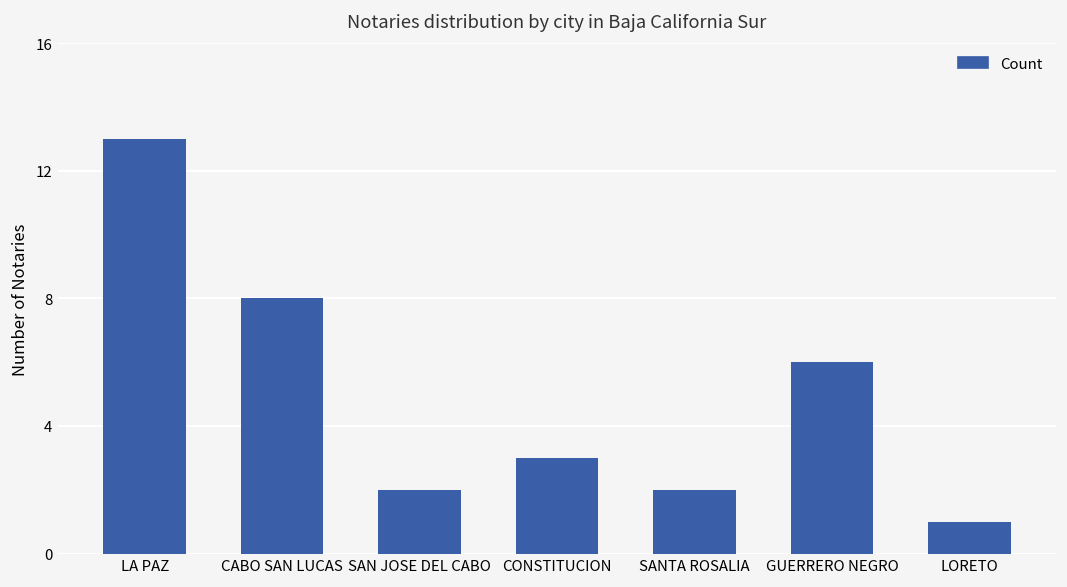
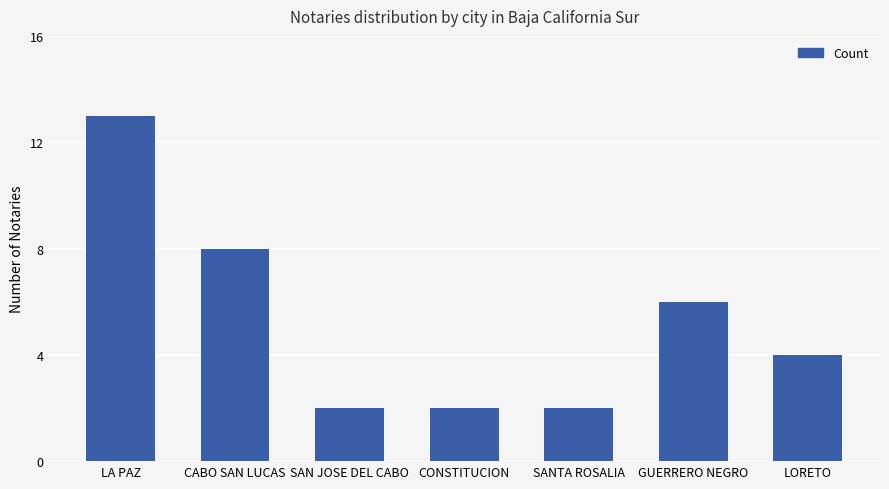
CONSTITUCION: 3 -> 2
LORETO: 1 -> 4
